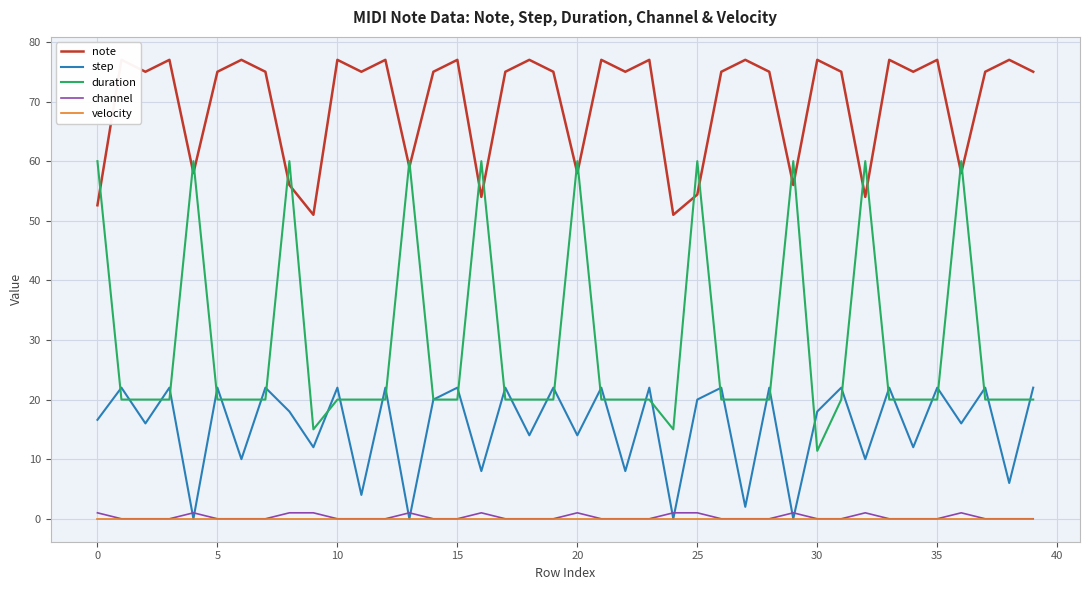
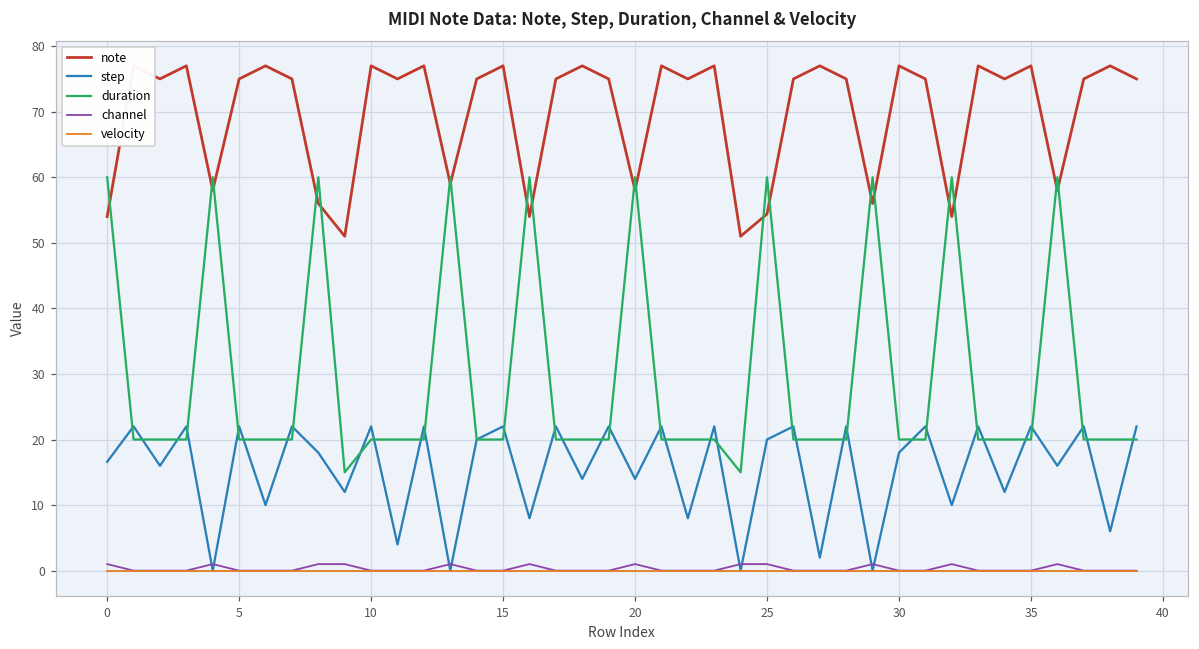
note, 0: 53 -> 54
duration, 30: 11 -> 20
